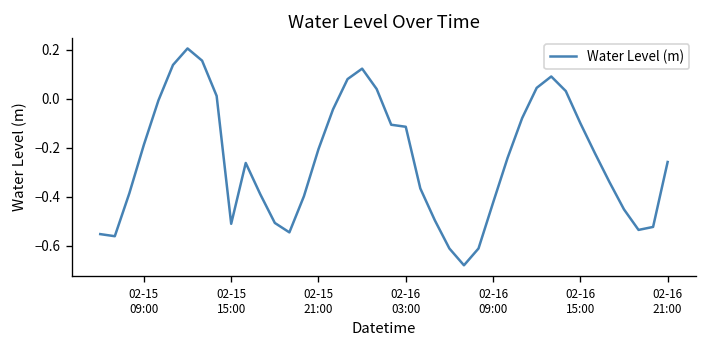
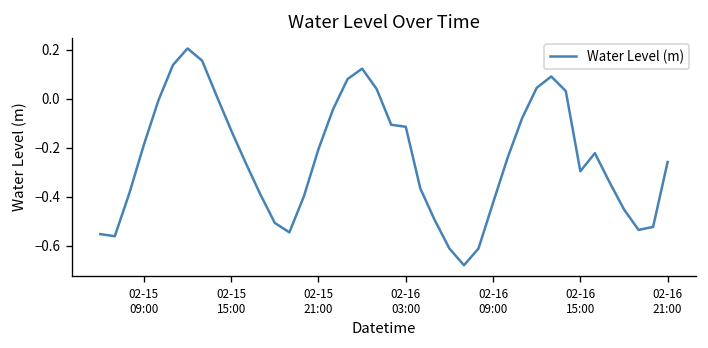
02-15 15:00: -0.51 -> -0.13
02-16 15:00: -0.10 -> -0.30
